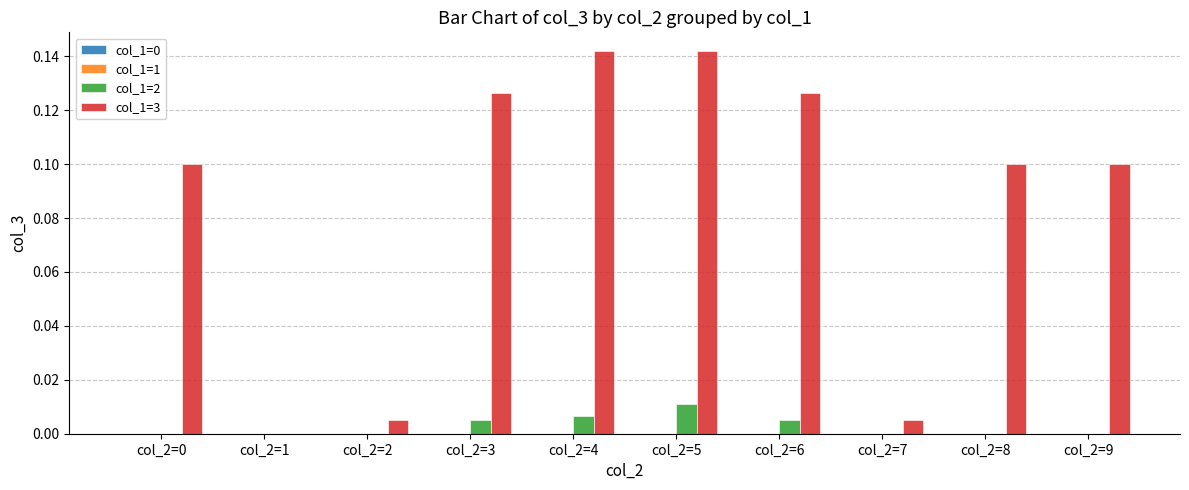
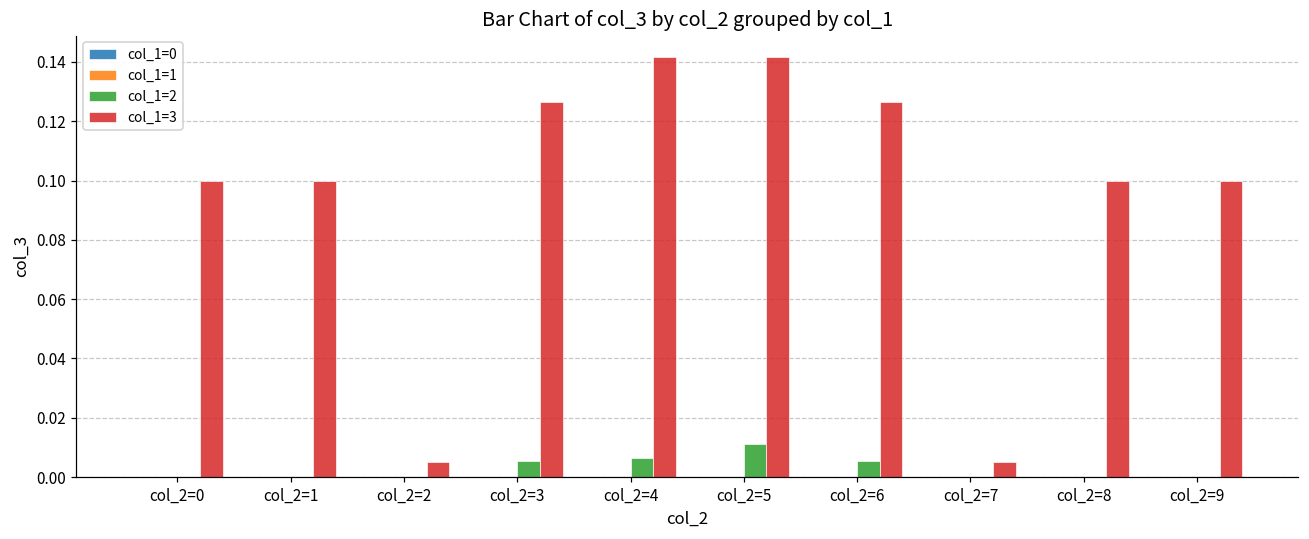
col_1=3, col_2=1: 0.0 -> 0.1
